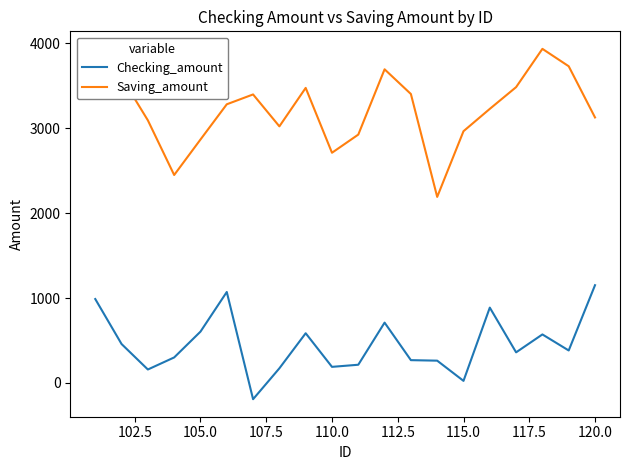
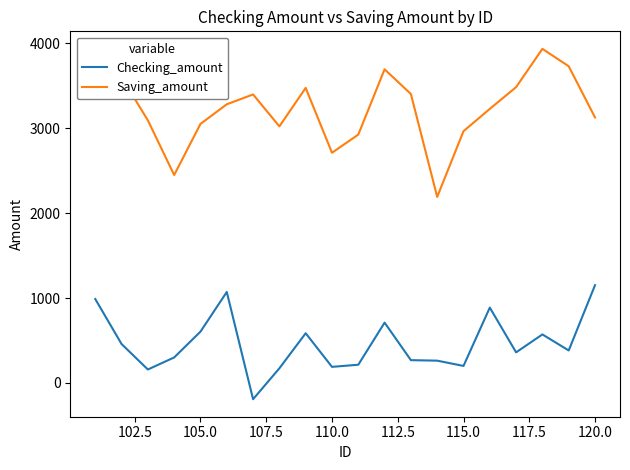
Saving_amount, 105.0: 2900 -> 3100
Checking_amount, 115.0: 0 -> 200
